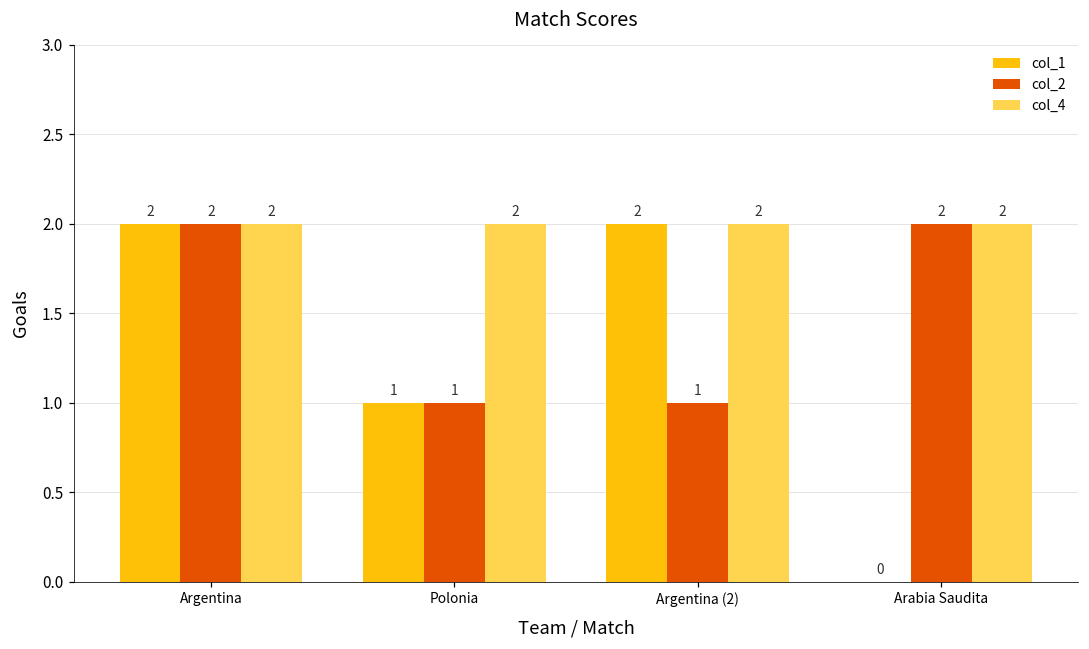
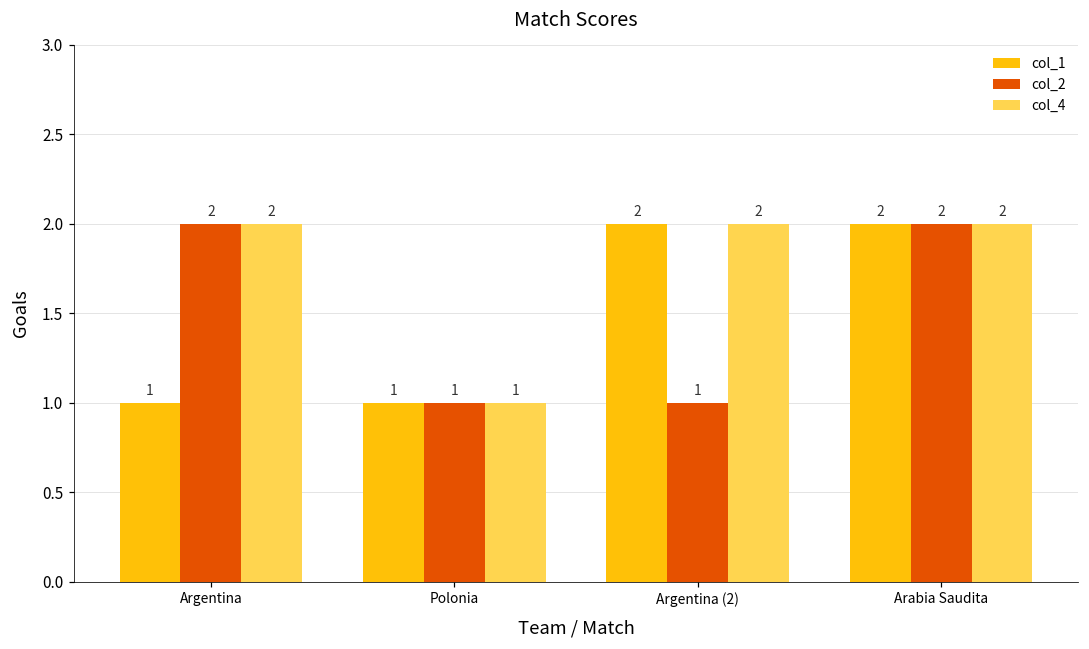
col_1, Argentina: 2 -> 1
col_4, Polonia: 2 -> 1
col_1, Arabia Saudita: 0 -> 2
